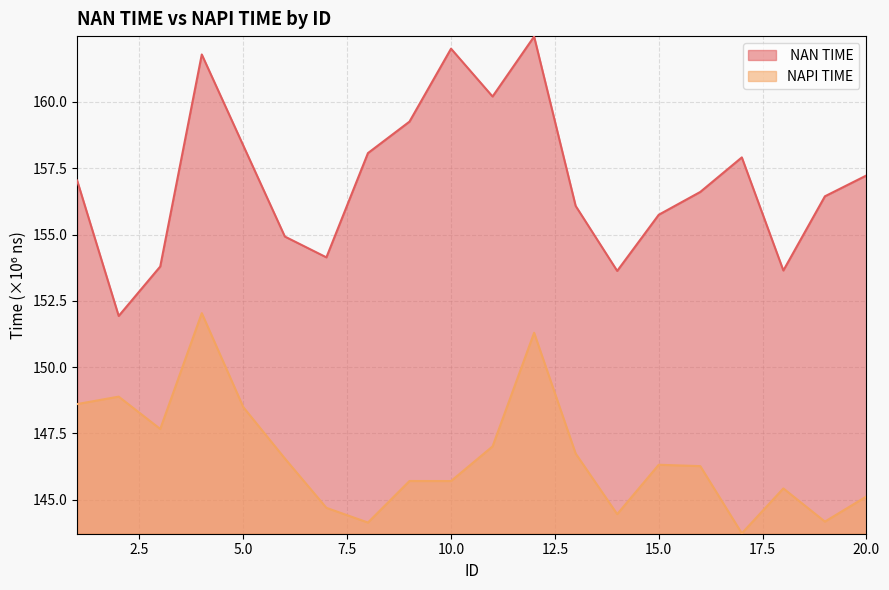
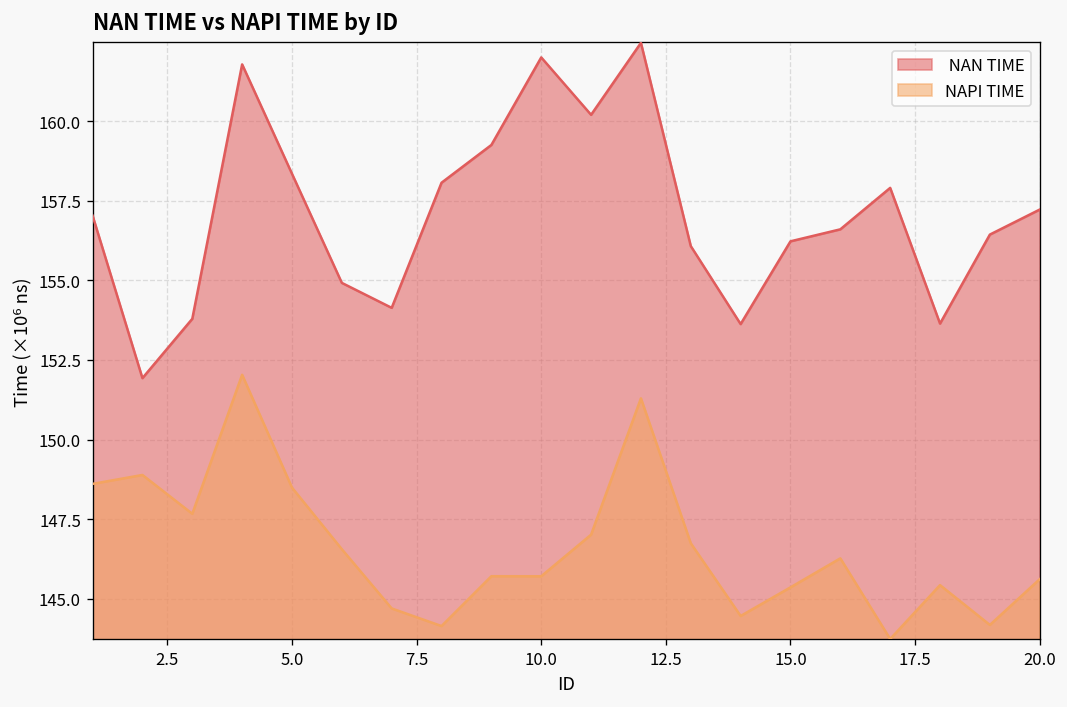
NAN TIME, 15.0: 155.7 -> 156.2
NAPI TIME, 15.0: 146.3 -> 145.4
NAPI TIME, 20.0: 145.1 -> 145.6
